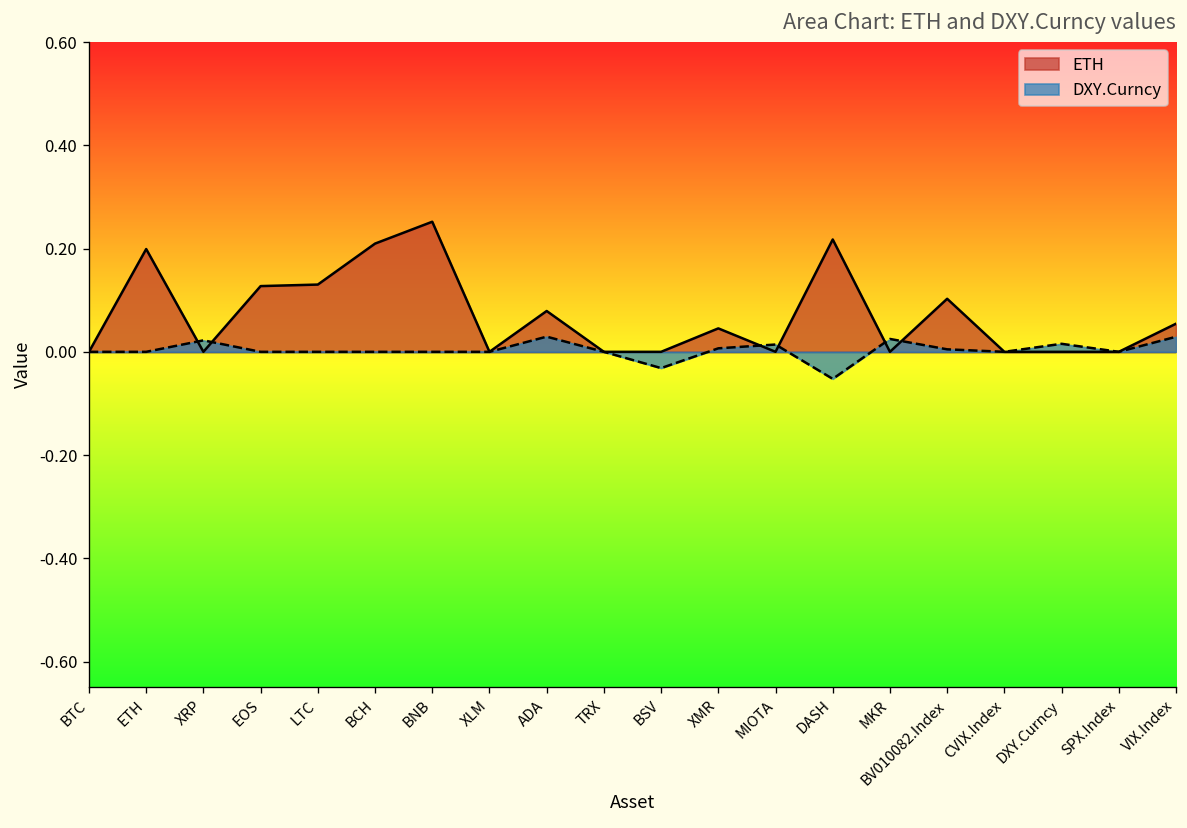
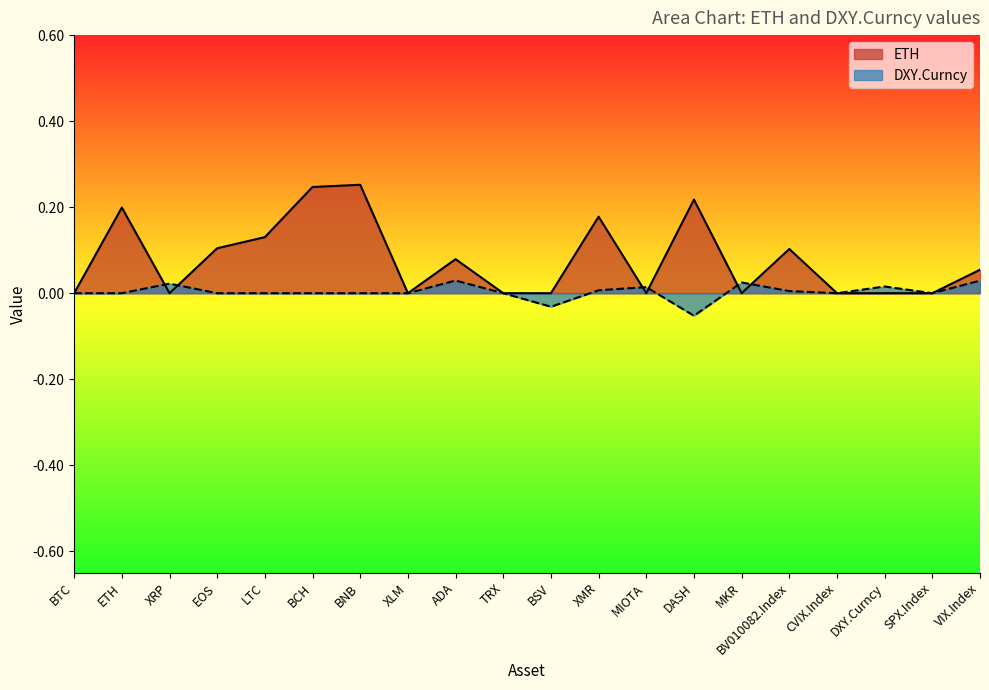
ETH, EOS: 0.13 -> 0.10
ETH, BCH: 0.21 -> 0.25
ETH, XMR: 0.05 -> 0.18
